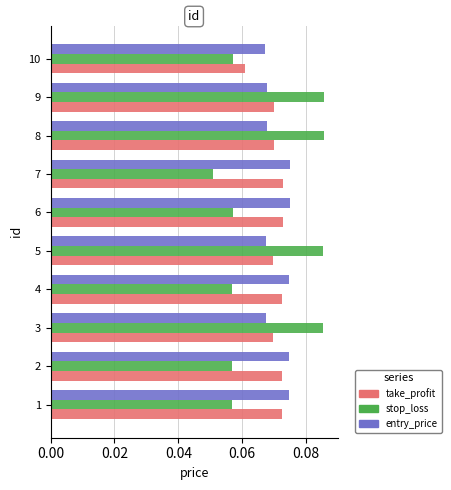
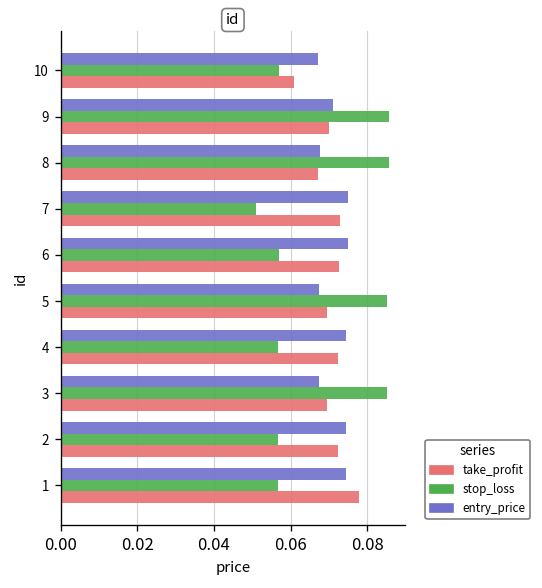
entry_price, 9: 0.068 -> 0.071
take_profit, 8: 0.070 -> 0.067
take_profit, 1: 0.072 -> 0.078
